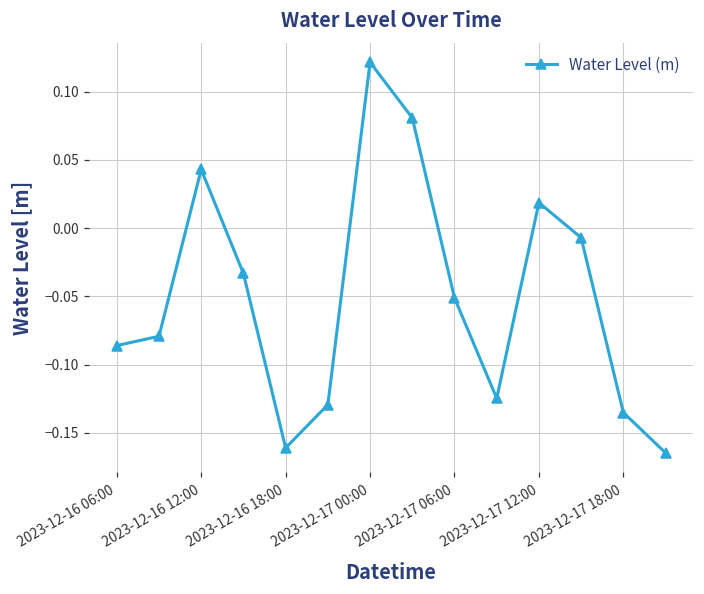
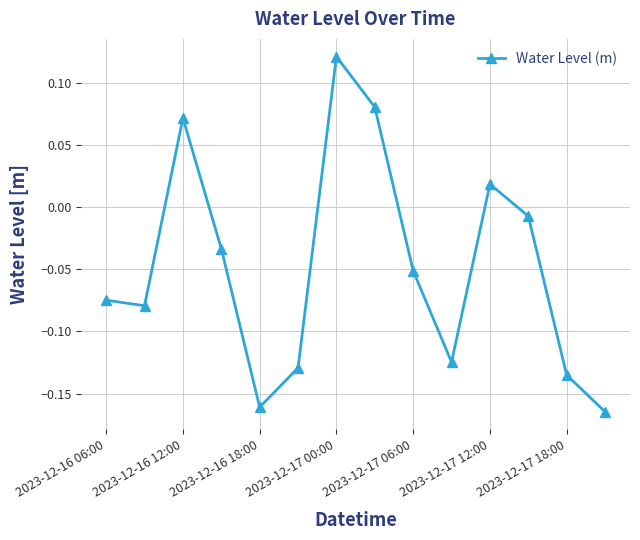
2023-12-16 06:00: -0.086 -> -0.075
2023-12-16 12:00: 0.043 -> 0.072
